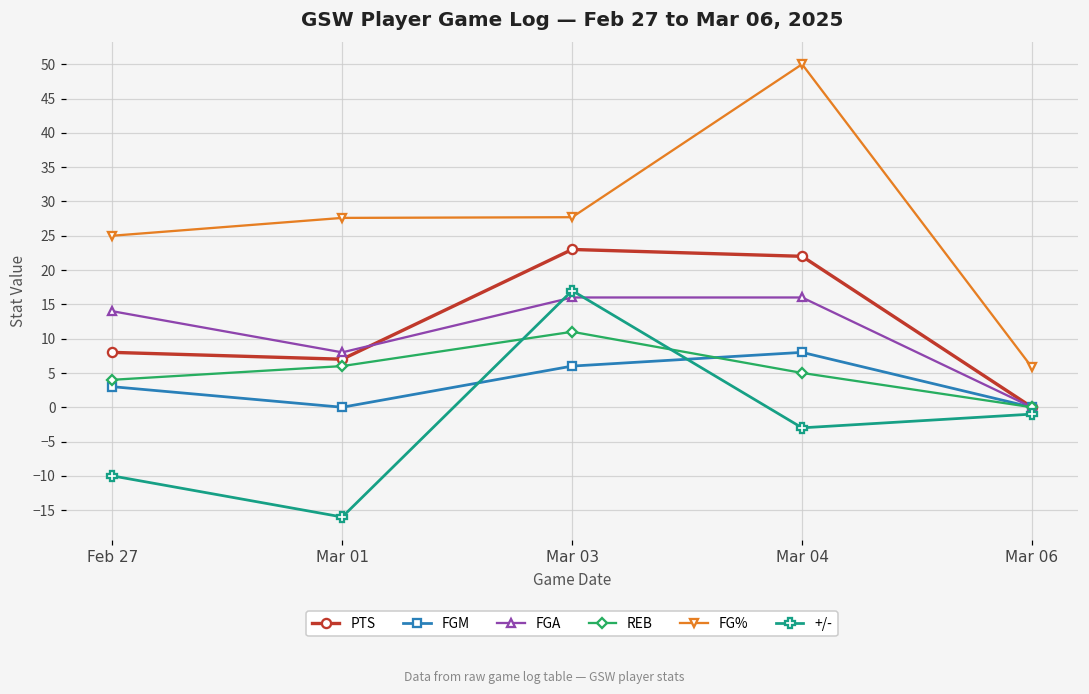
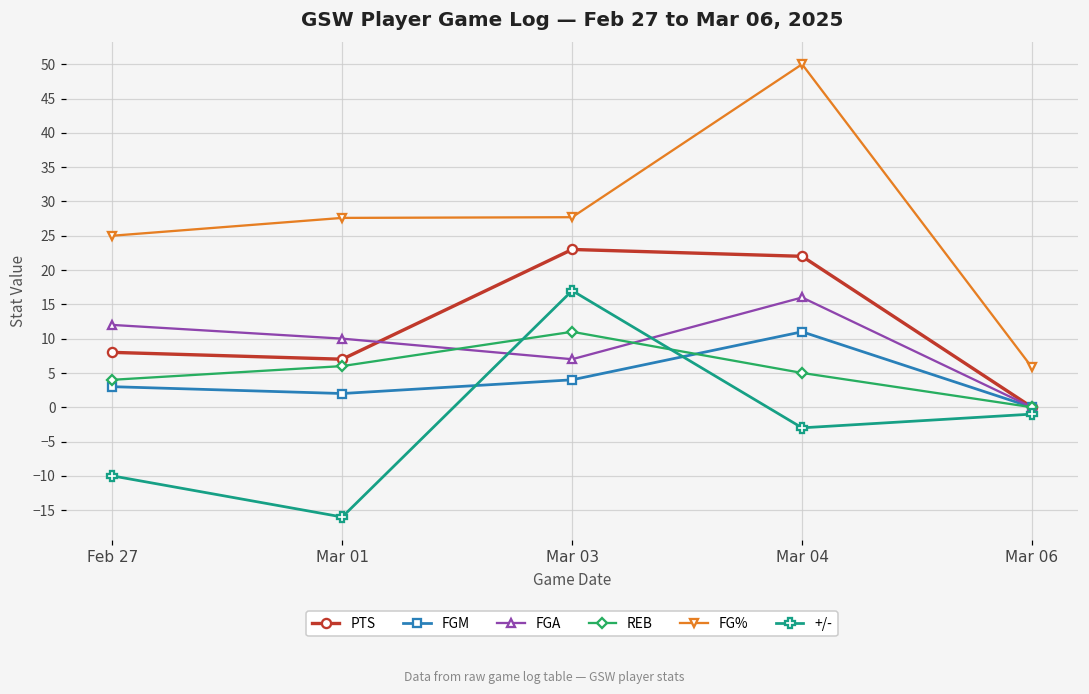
FGA, Feb 27: 14 -> 12
FGM, Mar 01: 0 -> 2
FGA, Mar 01: 8 -> 10
FGM, Mar 03: 6 -> 4
FGA, Mar 03: 16 -> 7
FGM, Mar 04: 8 -> 11
